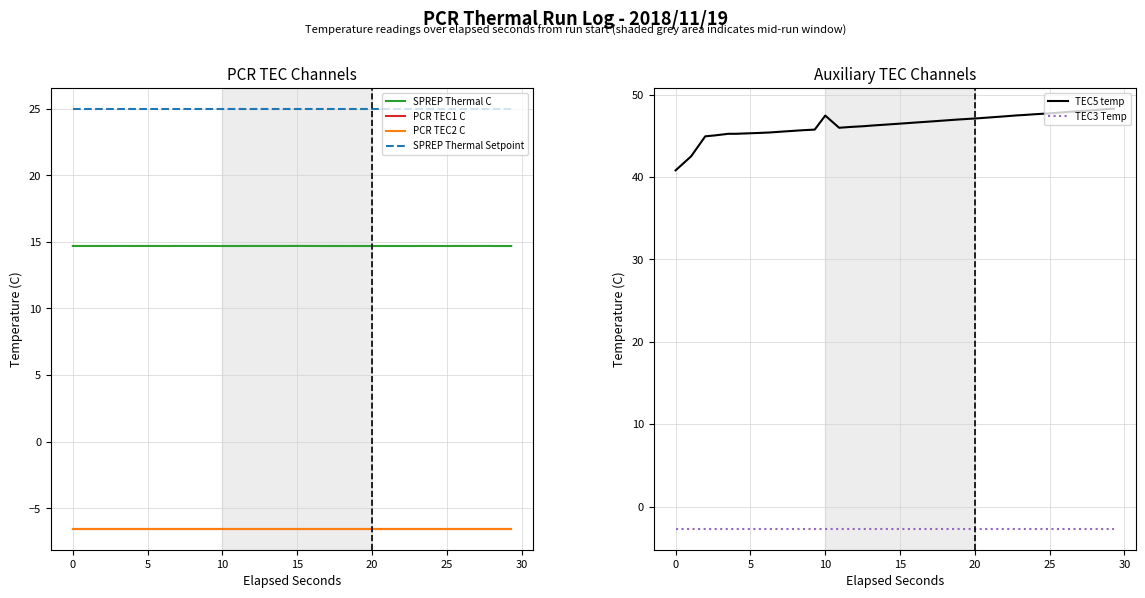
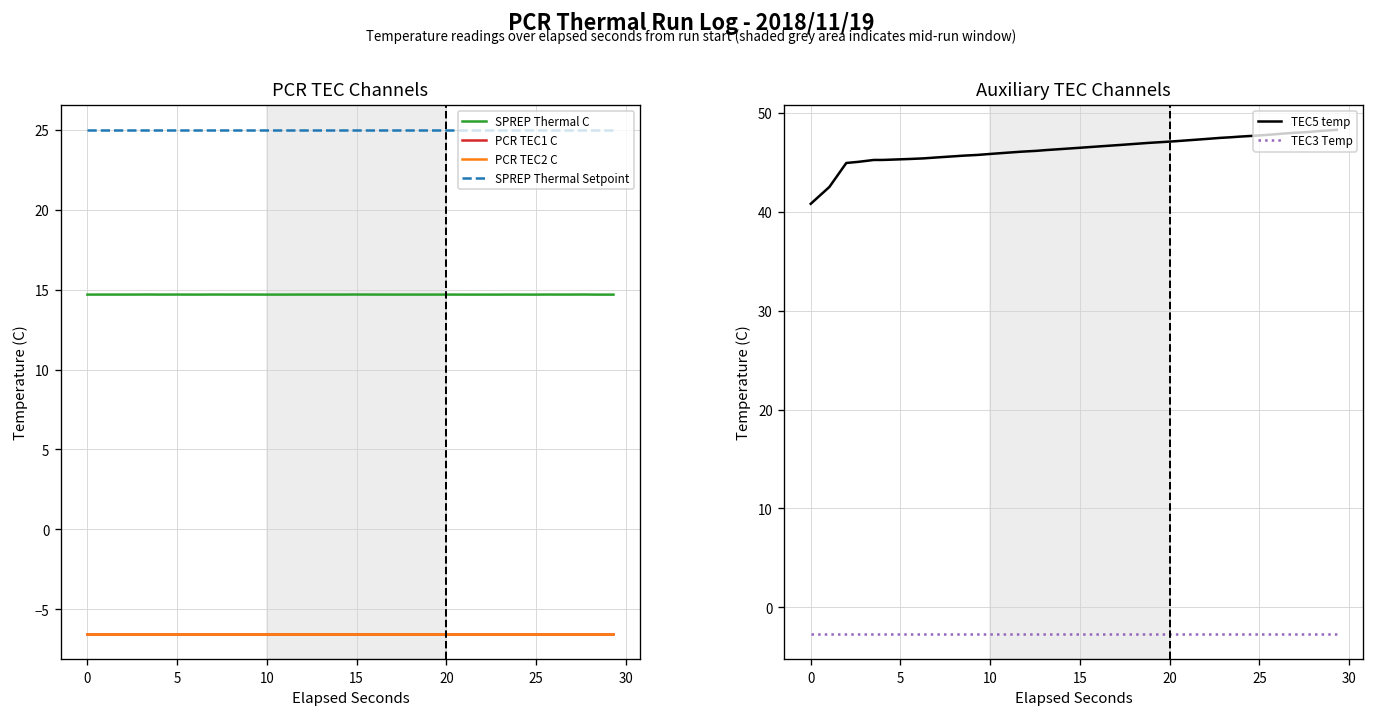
Auxiliary TEC Channels, TEC5 temp, 10: 47 -> 46
